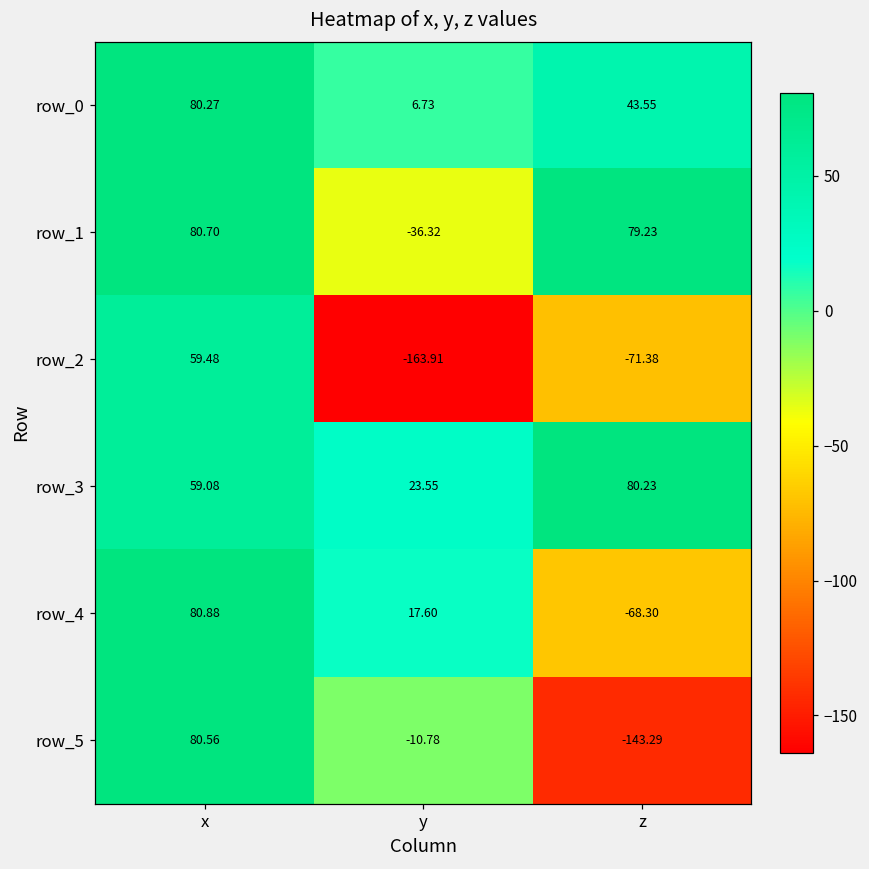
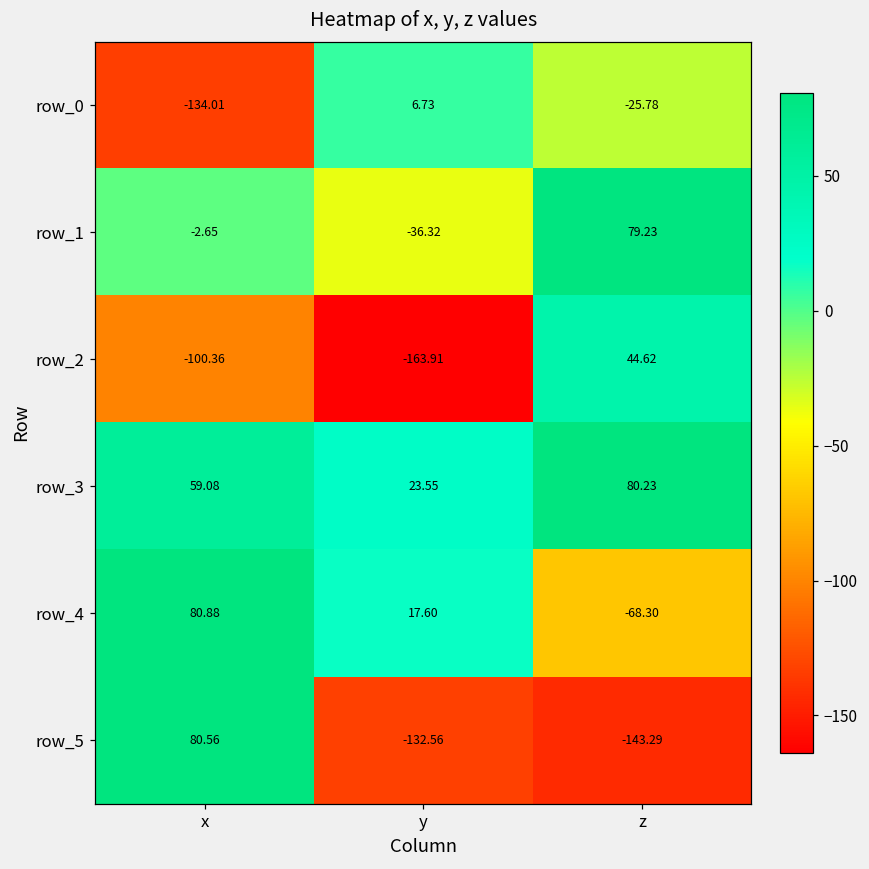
row_0, x: 80.27 -> -134.01
row_0, z: 43.55 -> -25.78
row_1, x: 80.70 -> -2.65
row_2, x: 59.48 -> -100.36
row_2, z: -71.38 -> 44.62
row_5, y: -10.78 -> -132.56
